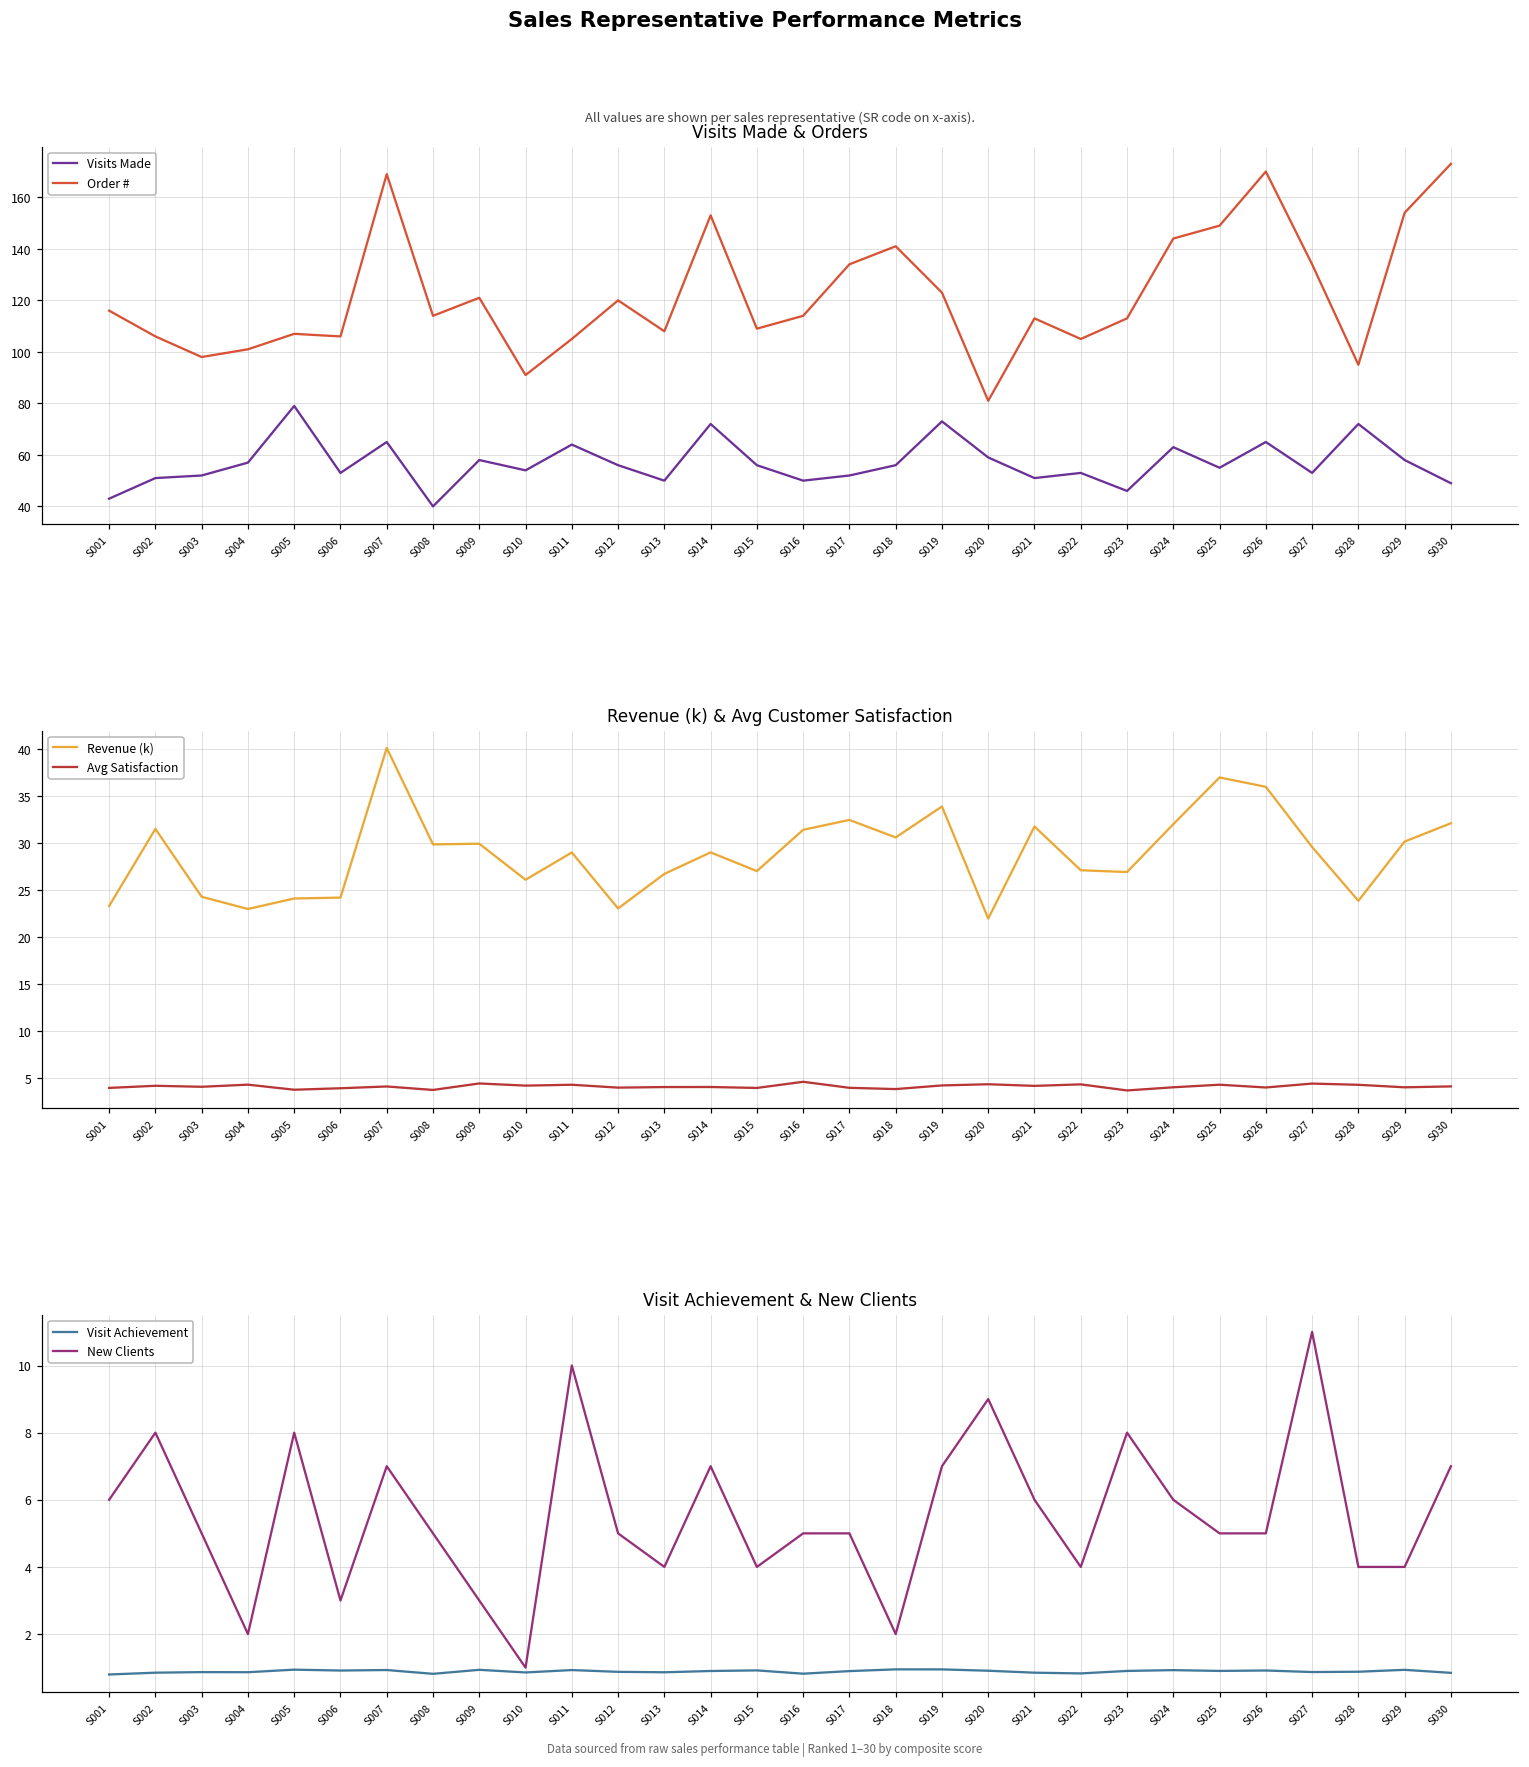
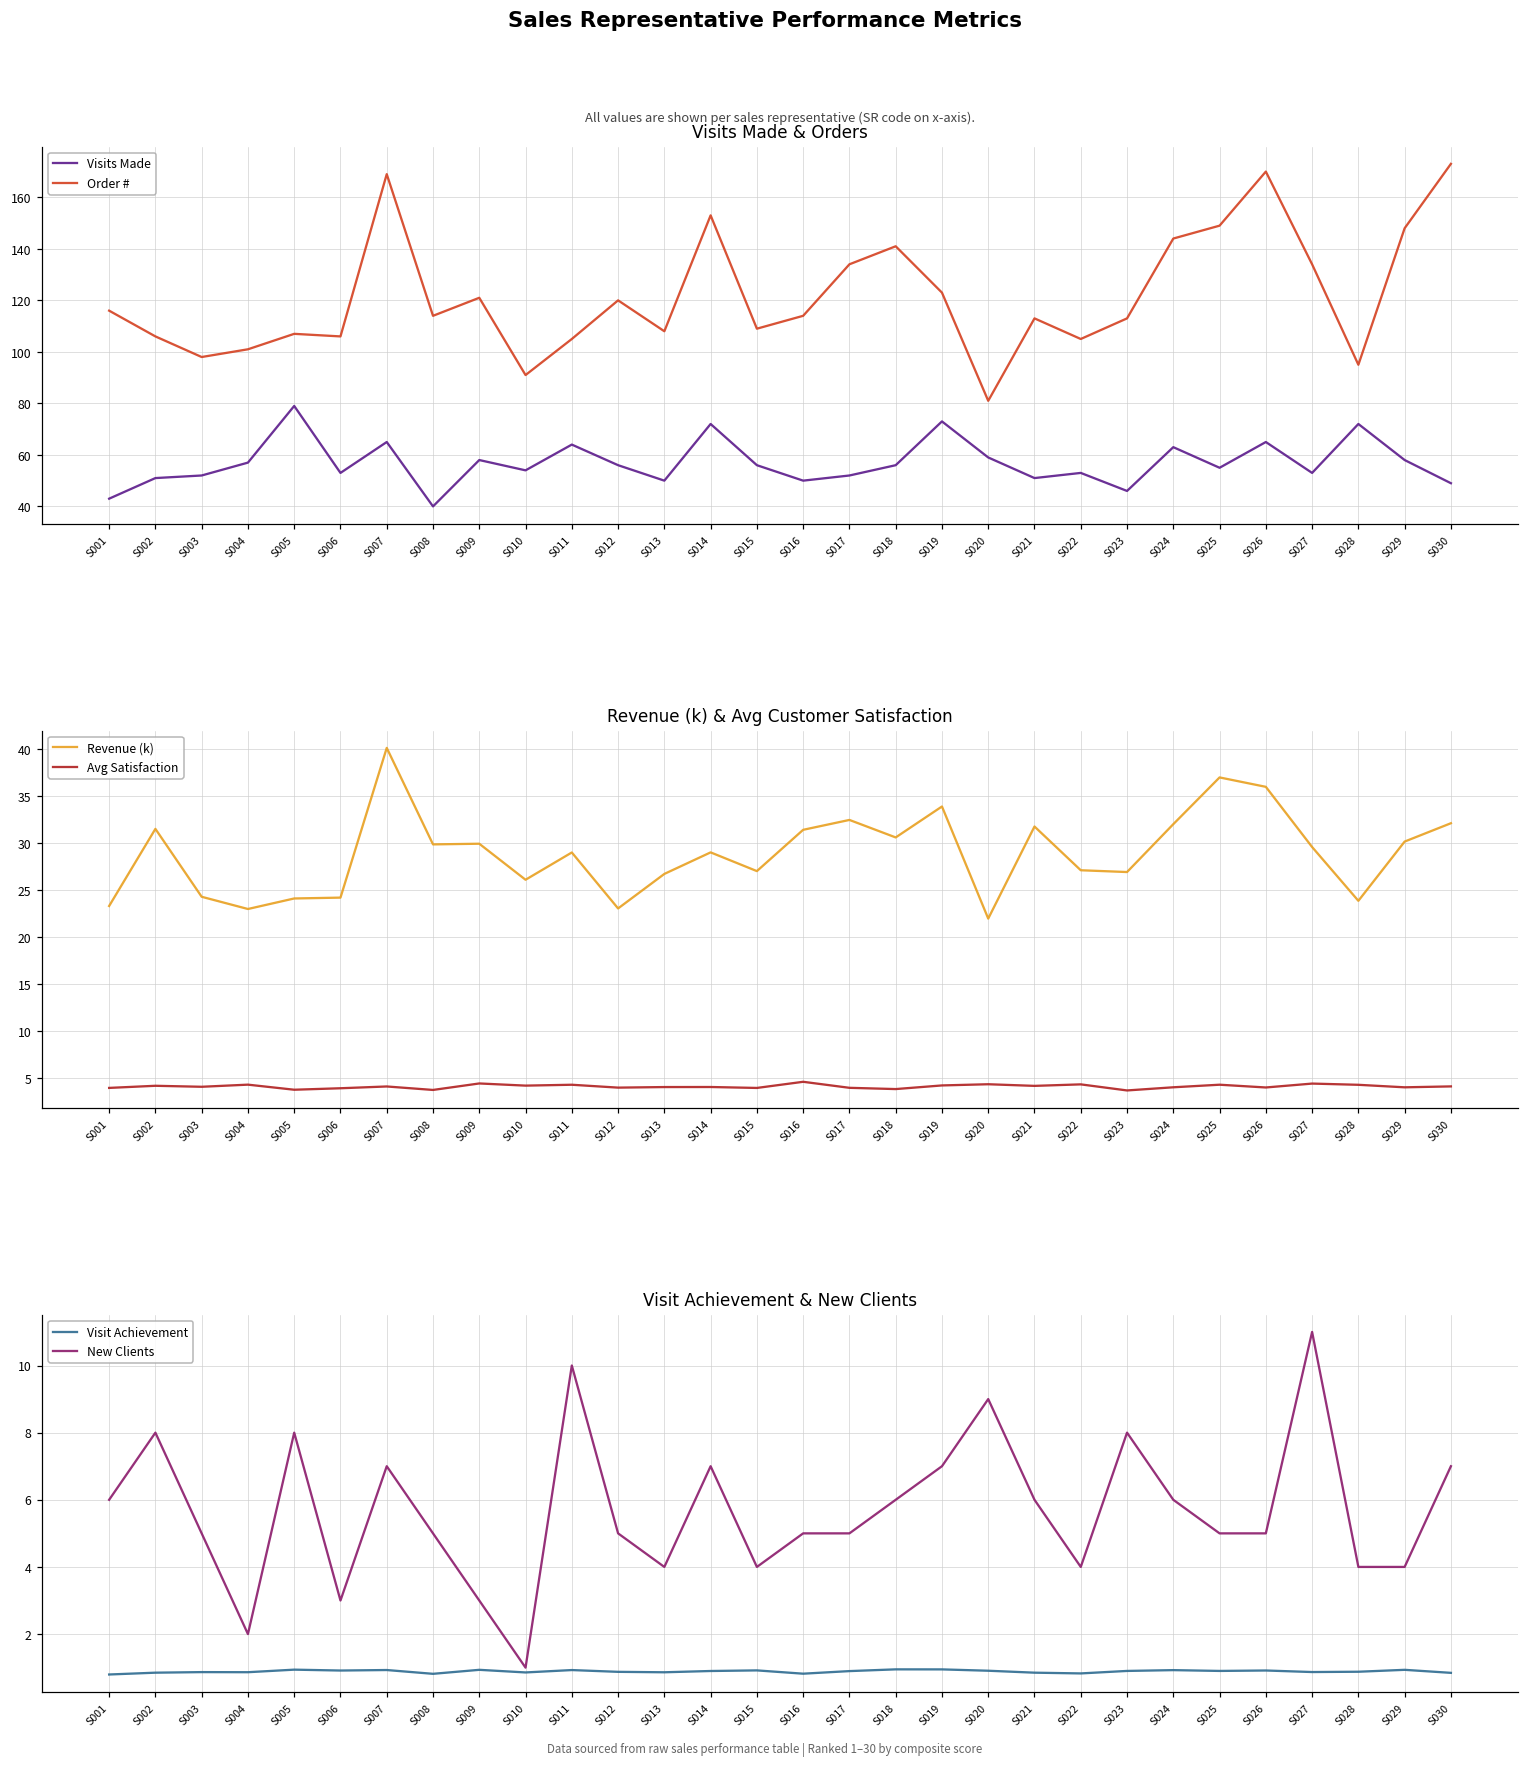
Visits Made & Orders, Order #, S029: 154 -> 148
Visit Achievement & New Clients, New Clients, S018: 2 -> 6
